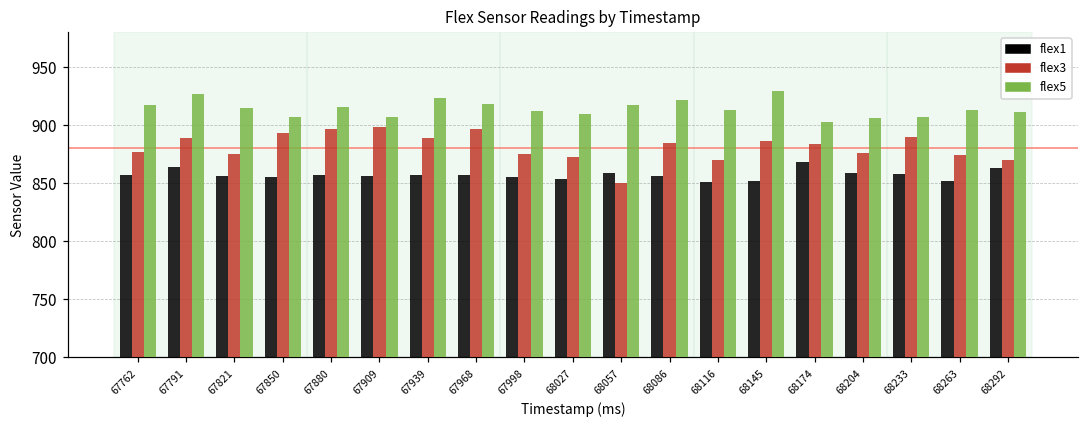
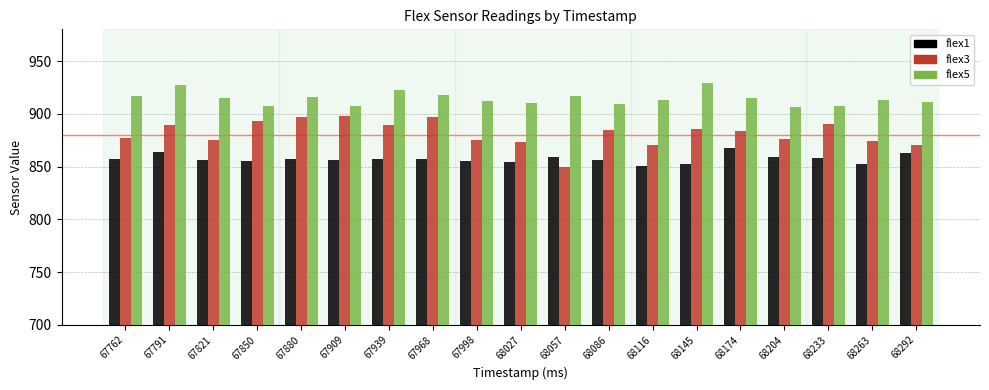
flex5, 68086: 922 -> 909
flex5, 68174: 903 -> 915
